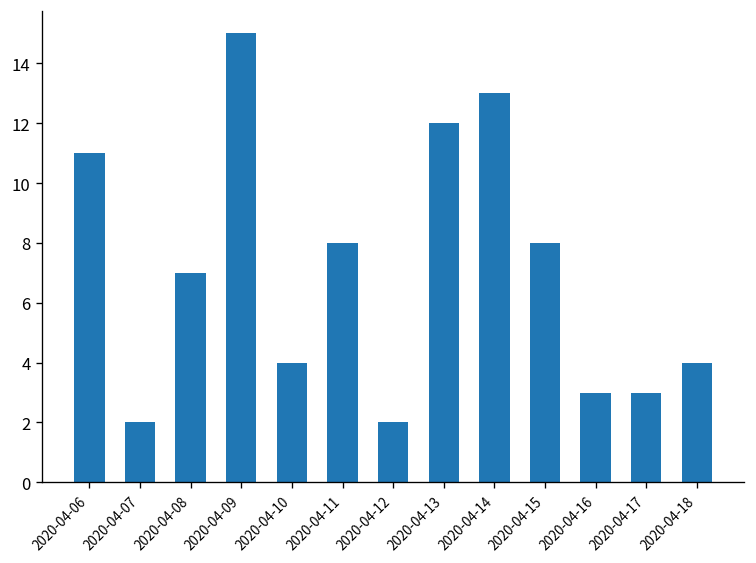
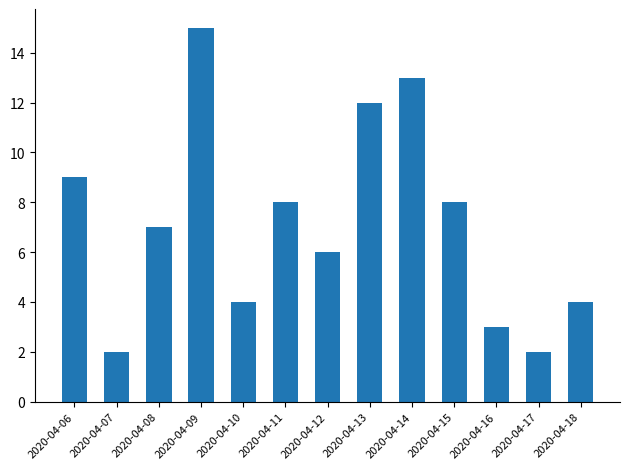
2020-04-06: 11 -> 9
2020-04-12: 2 -> 6
2020-04-17: 3 -> 2
